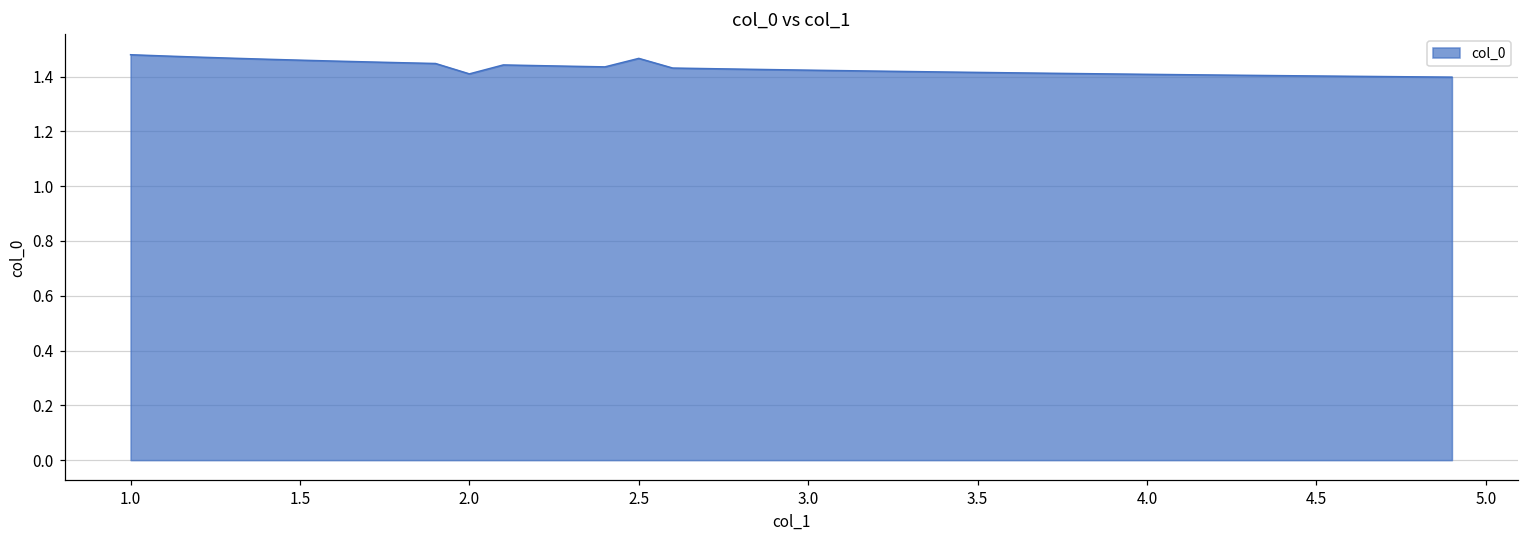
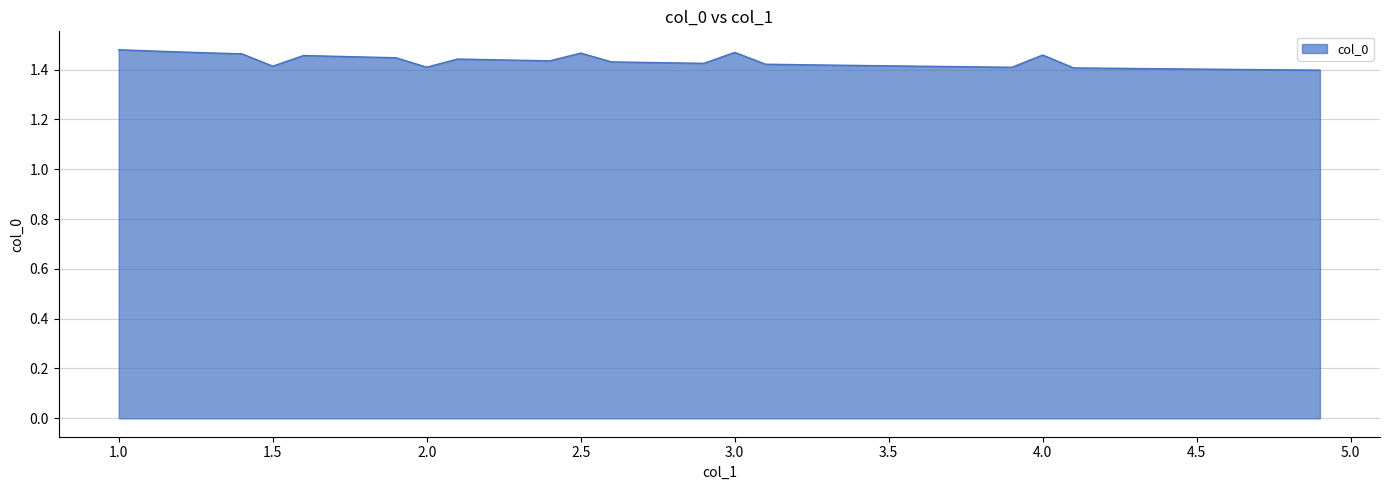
1.5: 1.46 -> 1.41
3.0: 1.42 -> 1.47
4.0: 1.41 -> 1.46
